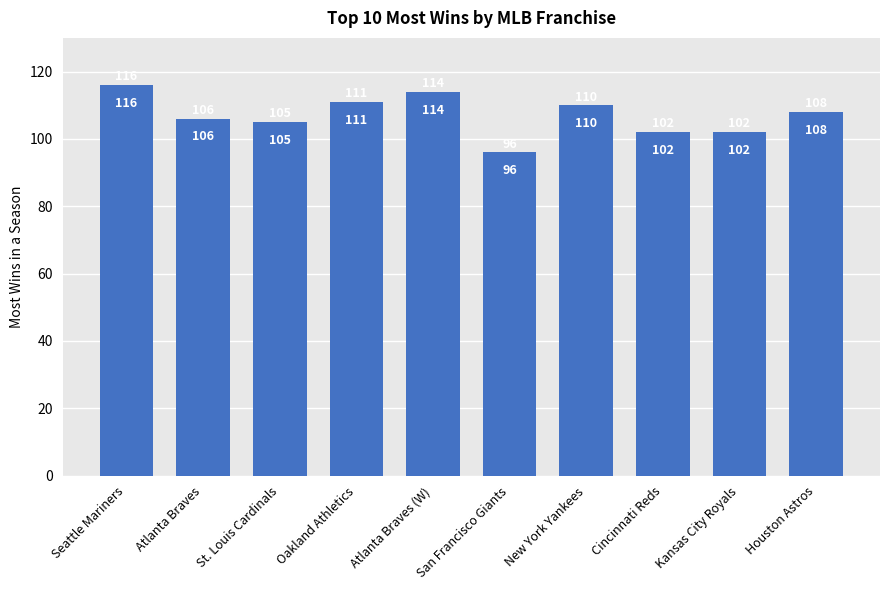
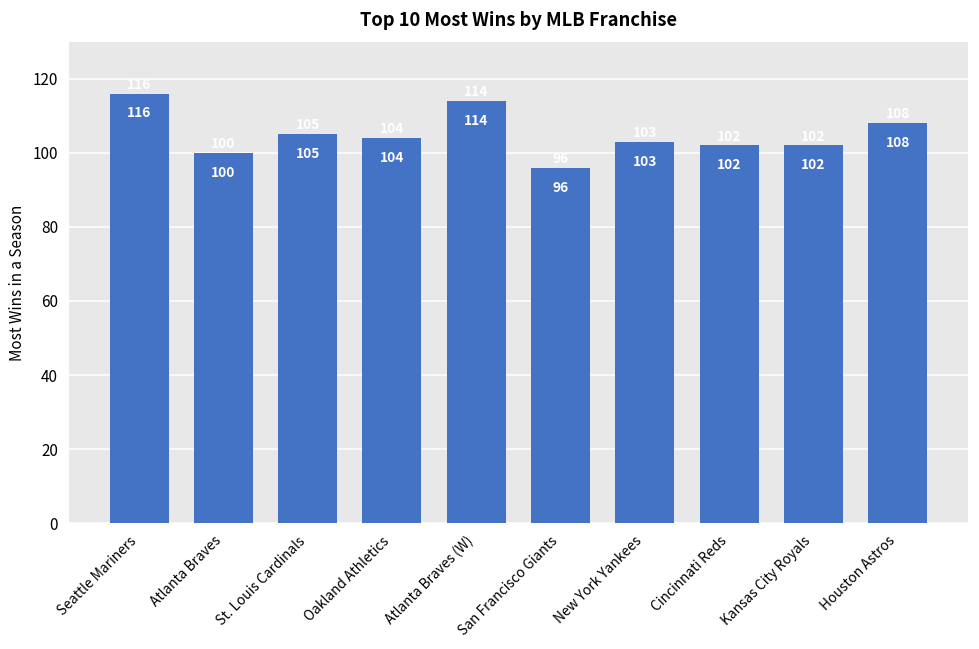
Atlanta Braves: 106 -> 100
Oakland Athletics: 111 -> 104
New York Yankees: 110 -> 103
